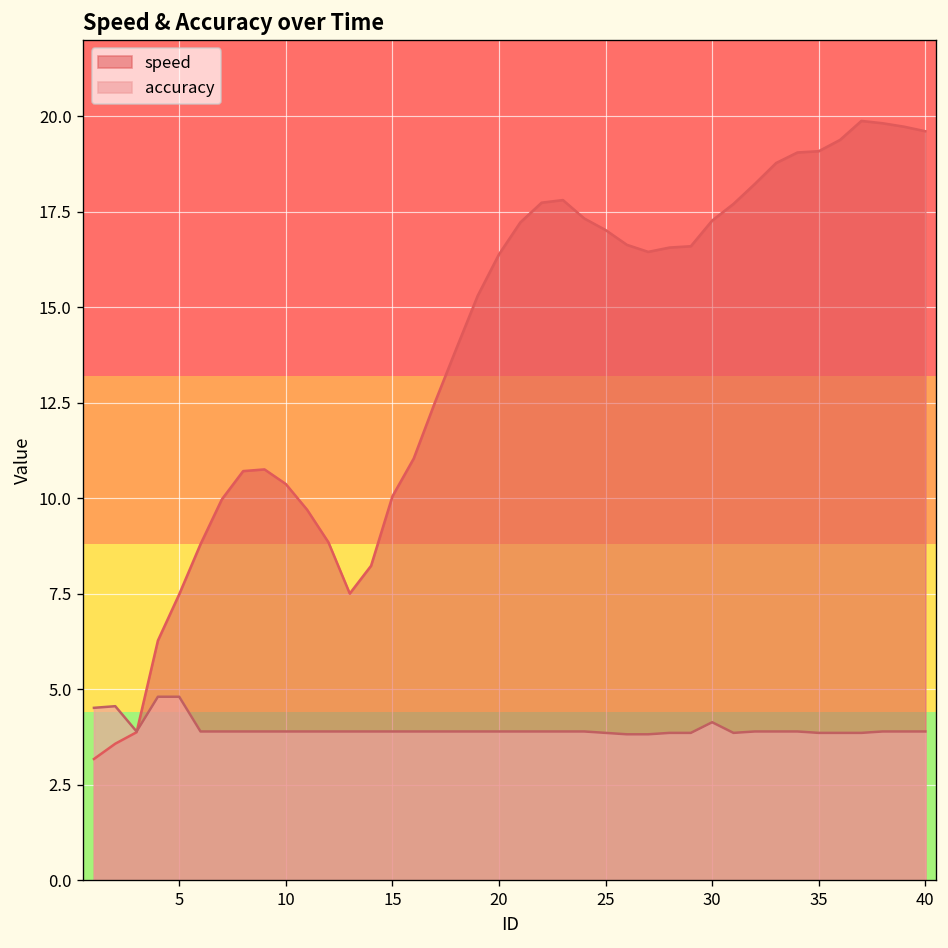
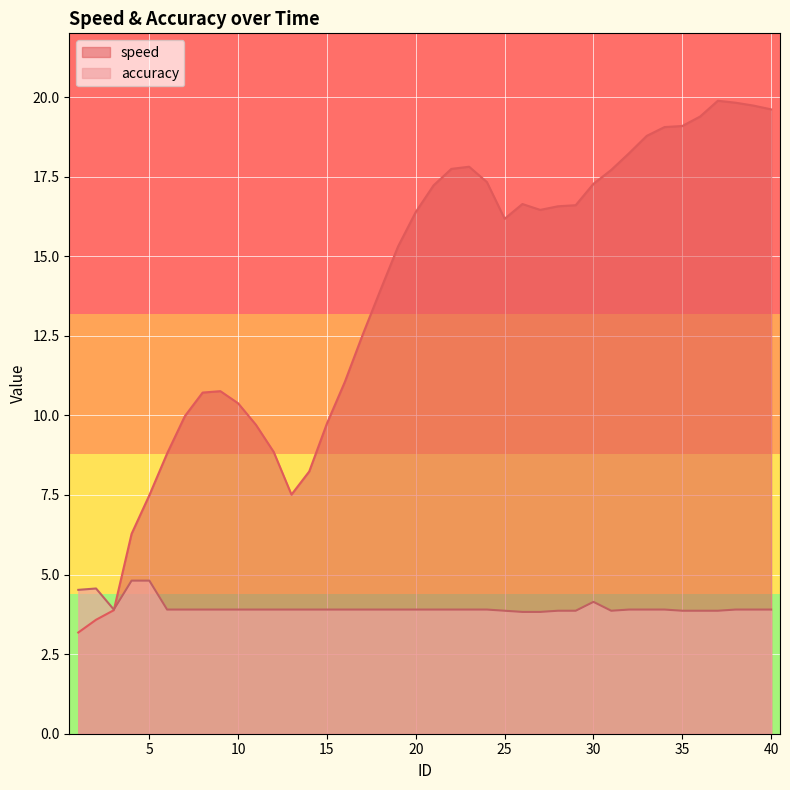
speed, 15: 10.1 -> 9.7
speed, 25: 17.0 -> 16.2
